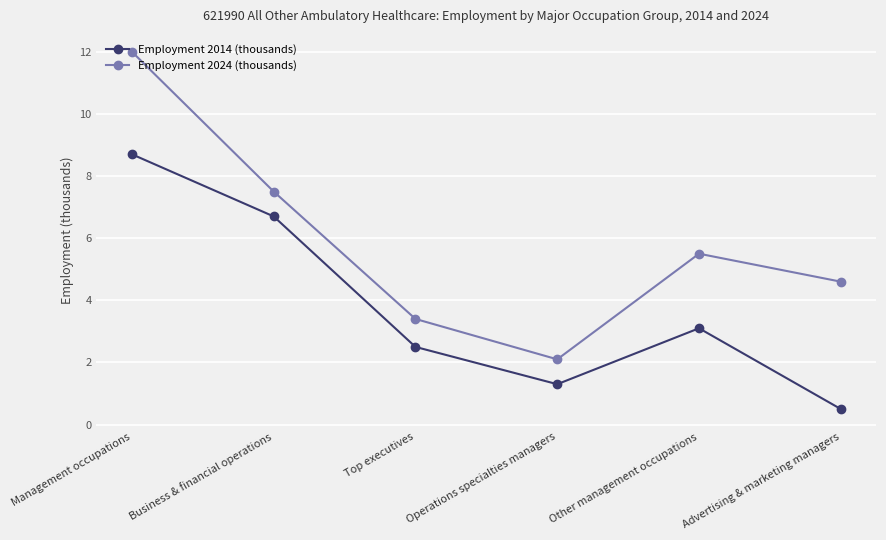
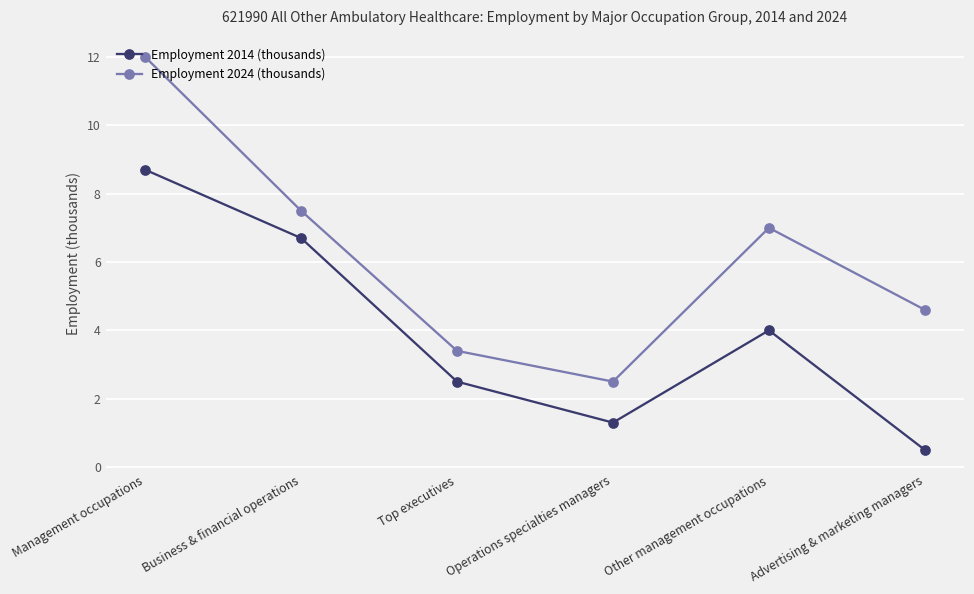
Employment 2024 (thousands), Operations specialties managers: 2.1 -> 2.5
Employment 2014 (thousands), Other management occupations: 3.1 -> 4.0
Employment 2024 (thousands), Other management occupations: 5.5 -> 7.0
